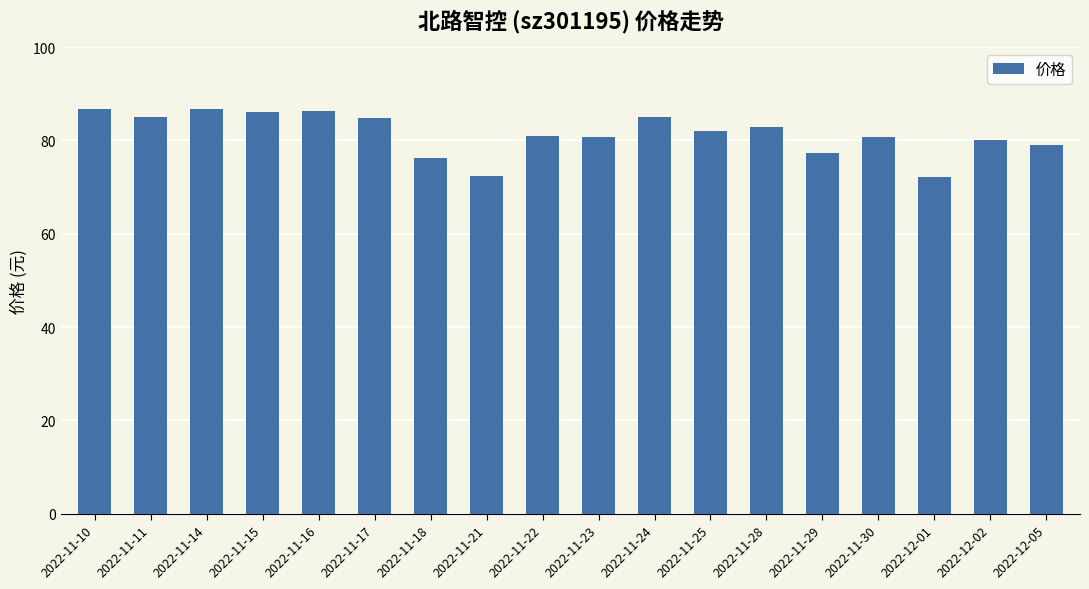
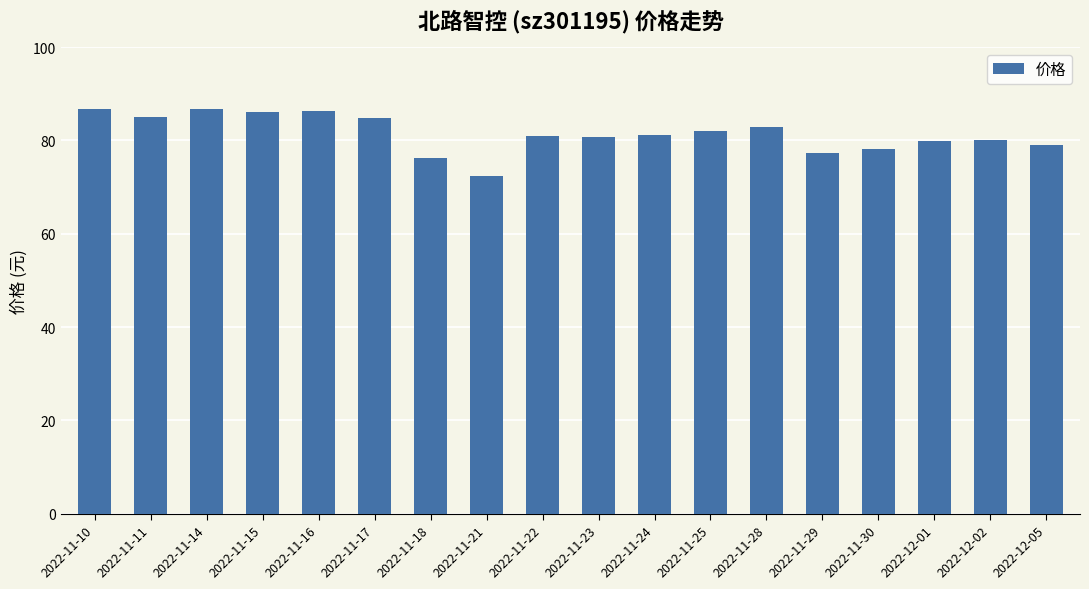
2022-11-24: 85 -> 81
2022-11-30: 81 -> 78
2022-12-01: 72 -> 80
